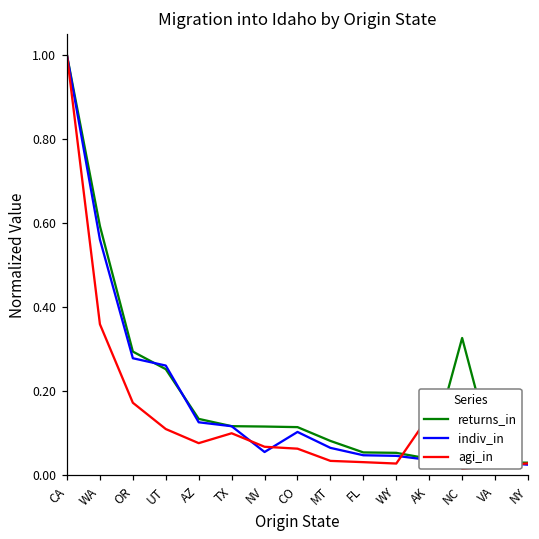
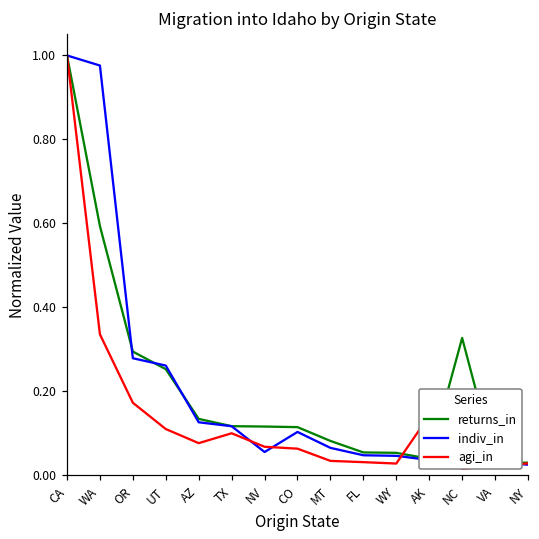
indiv_in, WA: 0.56 -> 0.98
agi_in, WA: 0.36 -> 0.34
